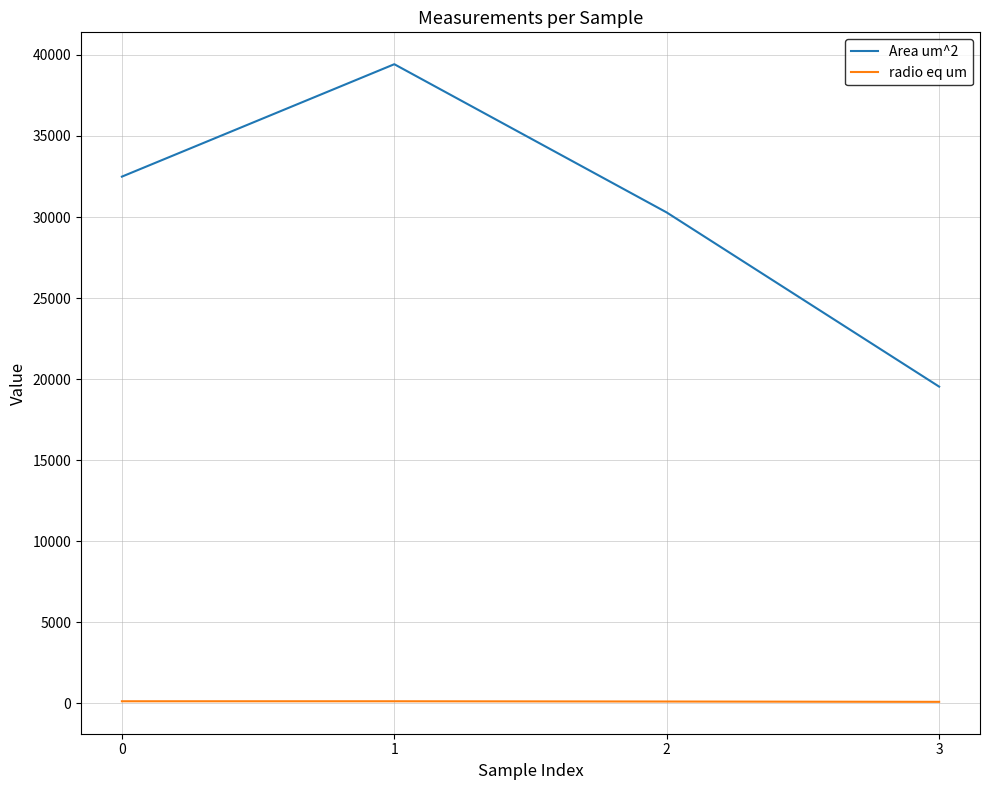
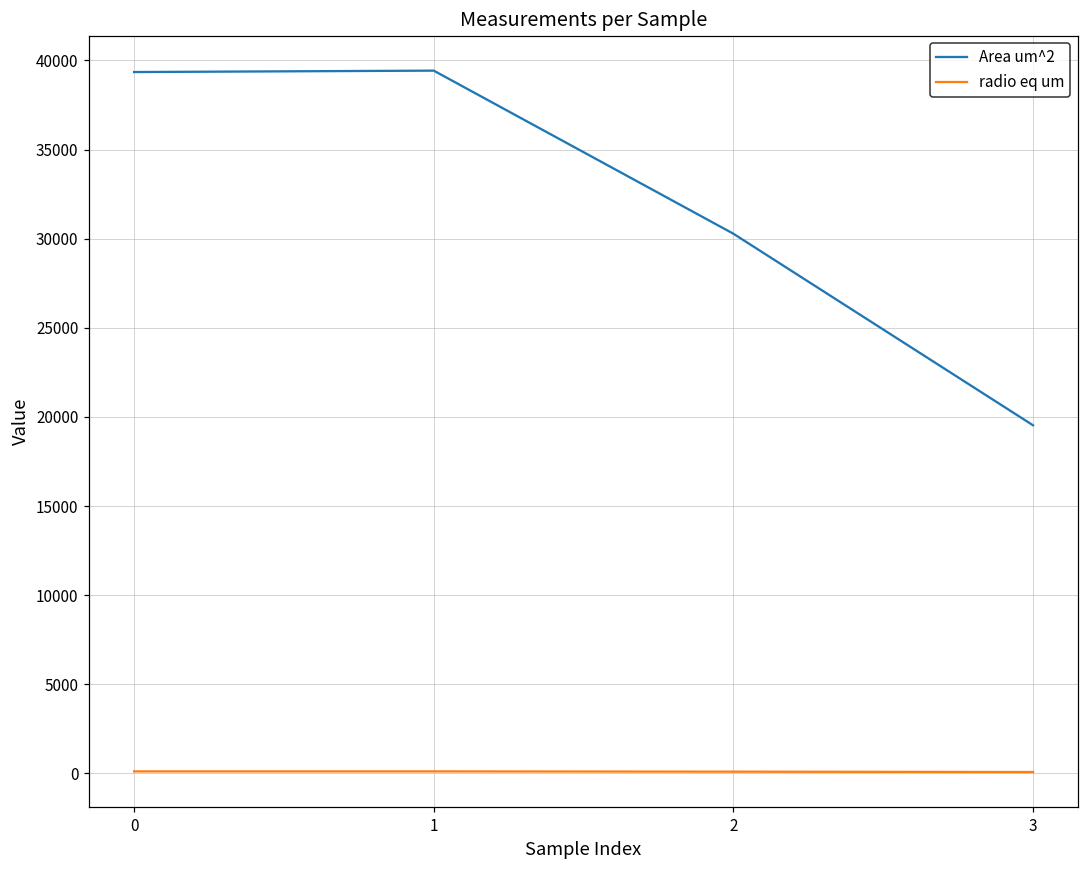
Area um^2, 0: 32500 -> 39400
